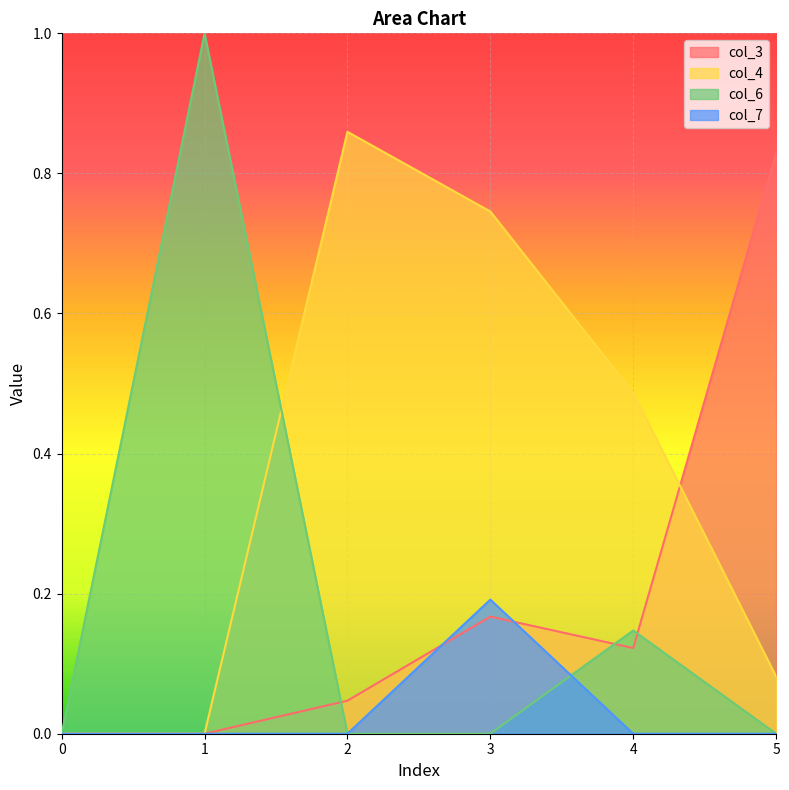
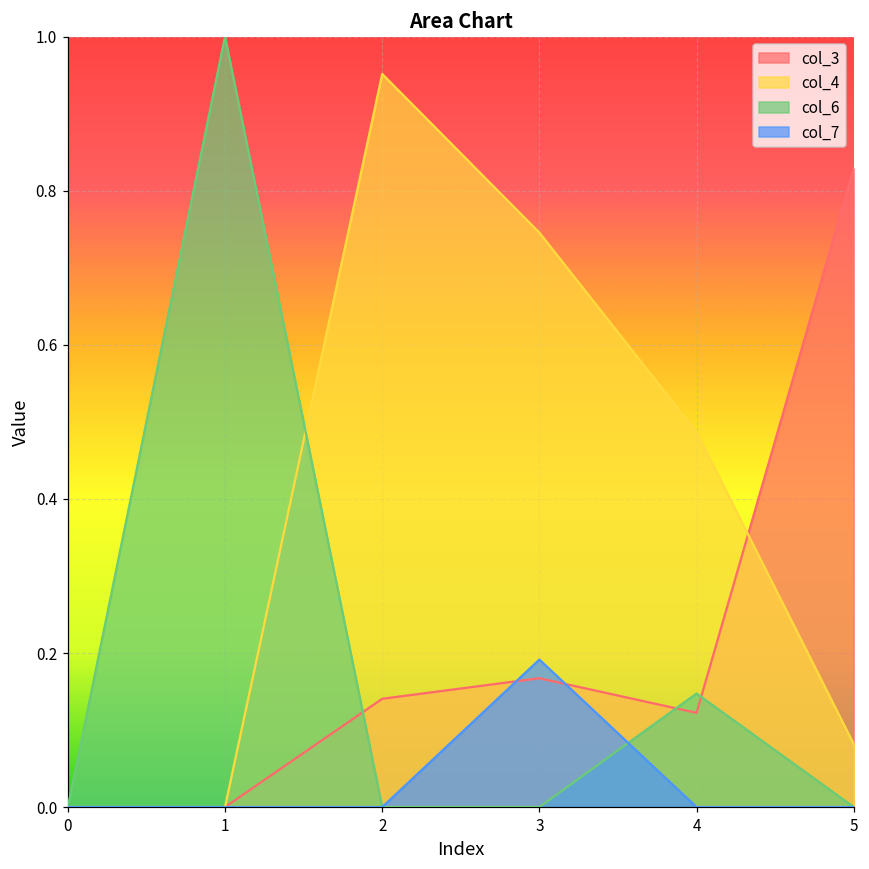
col_3, 2: 0.05 -> 0.14
col_4, 2: 0.86 -> 0.95
